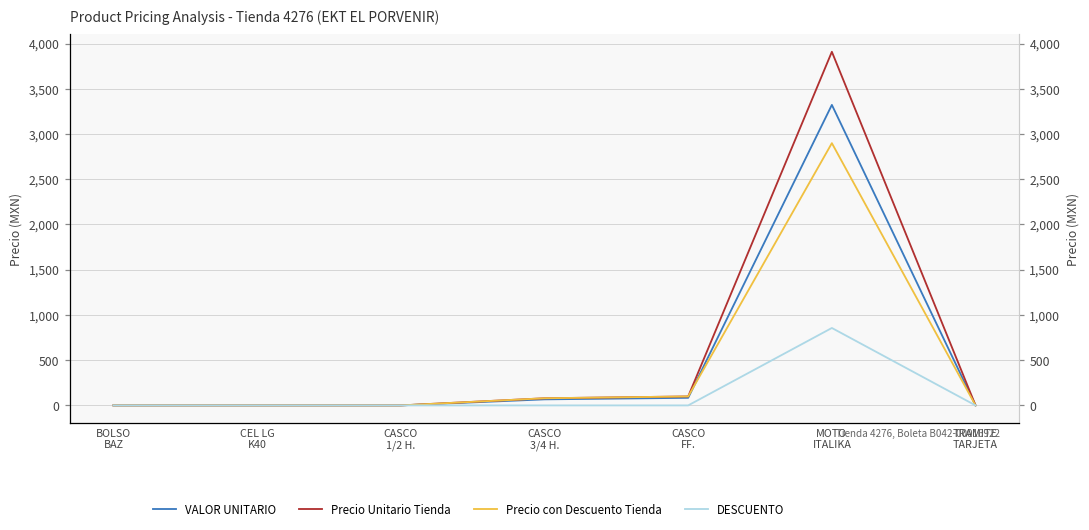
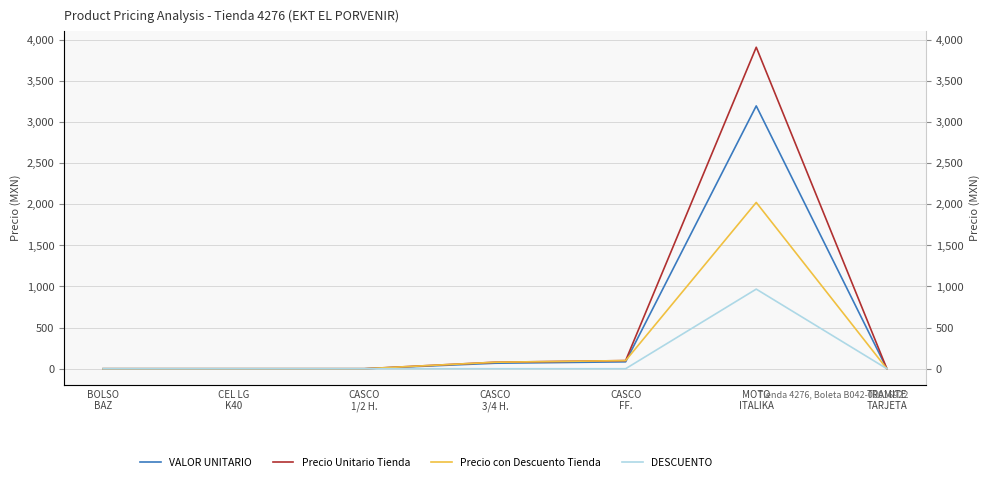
VALOR UNITARIO, MOTO ITALIKA: 3,300 -> 3,200
Precio con Descuento Tienda, MOTO ITALIKA: 2,900 -> 2,000
DESCUENTO, MOTO ITALIKA: 900 -> 1,000
